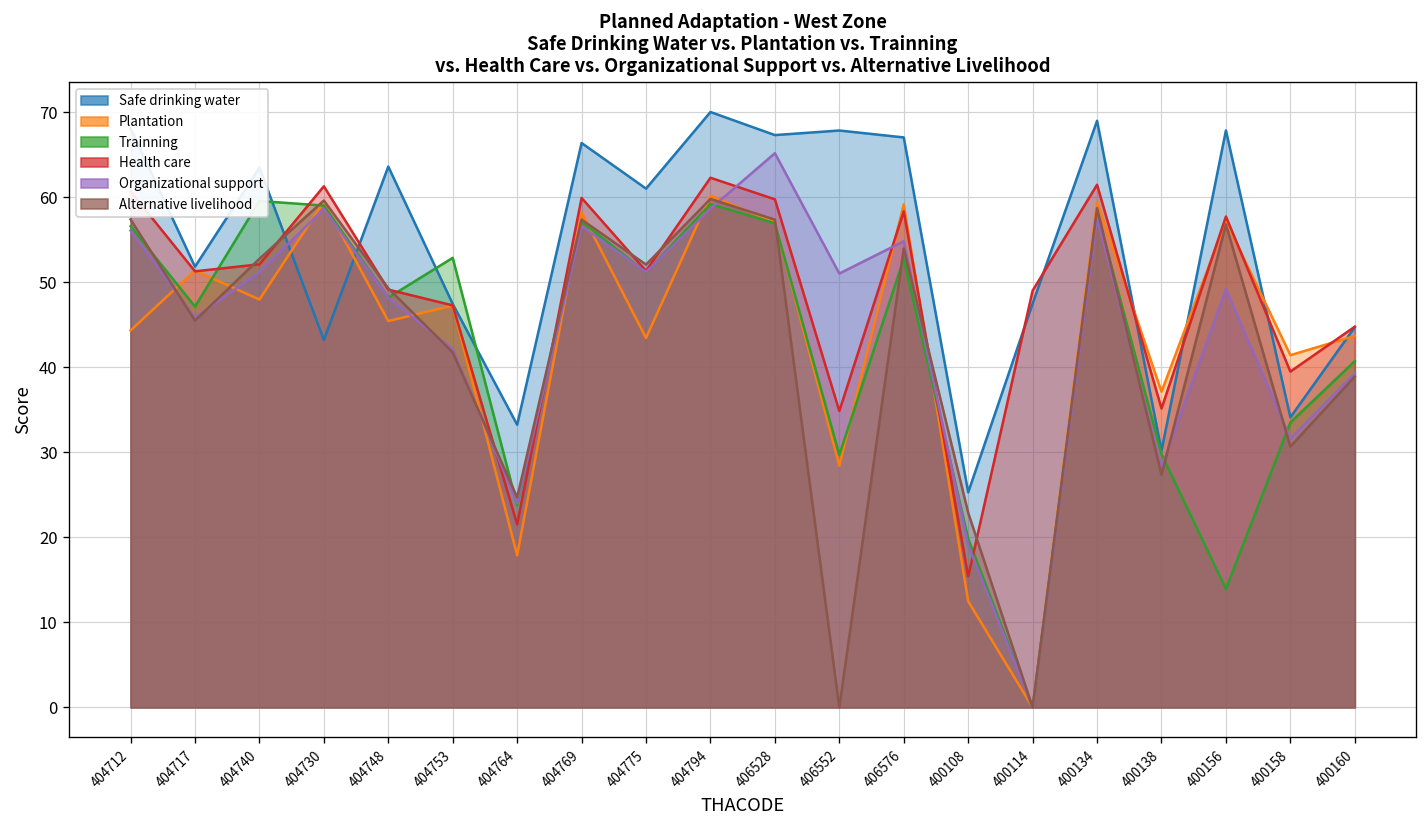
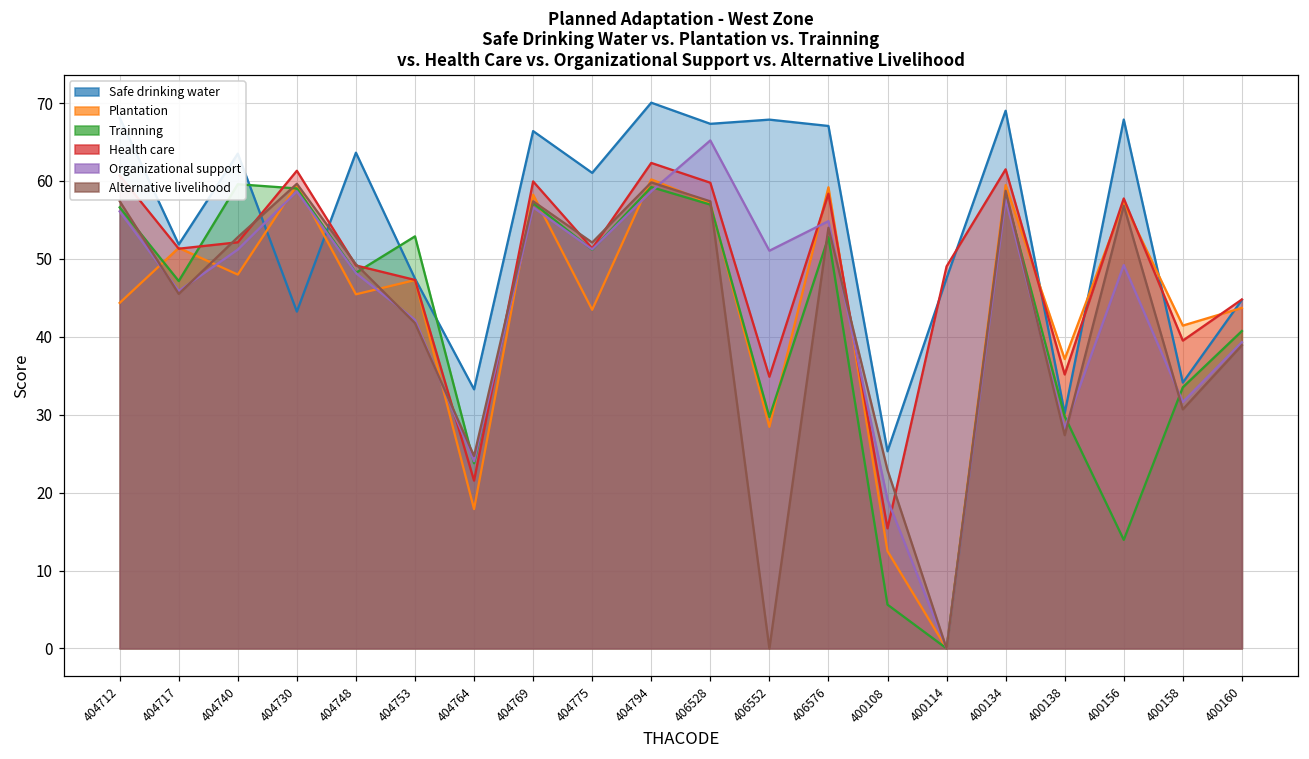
Trainning, 400108: 20 -> 6
